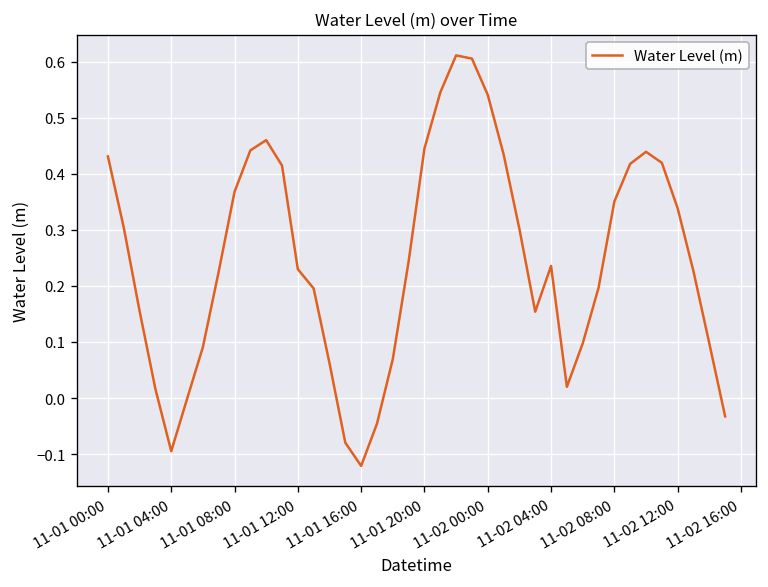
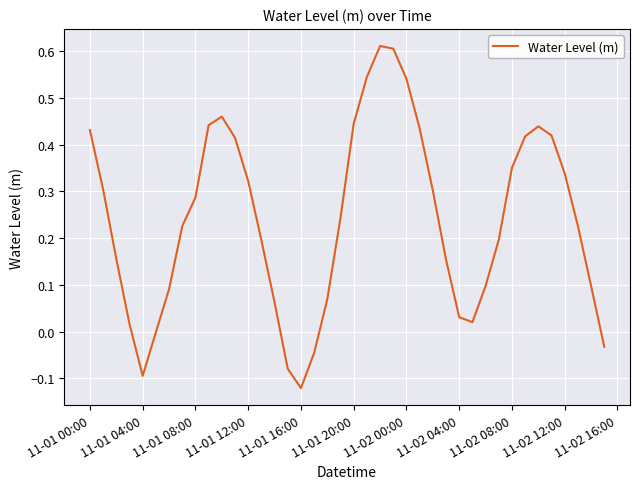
11-01 08:00: 0.37 -> 0.29
11-01 12:00: 0.23 -> 0.32
11-02 04:00: 0.24 -> 0.03
